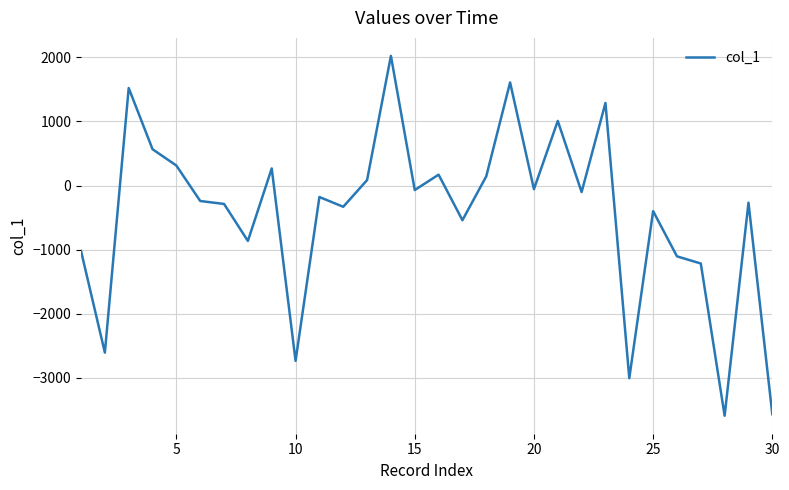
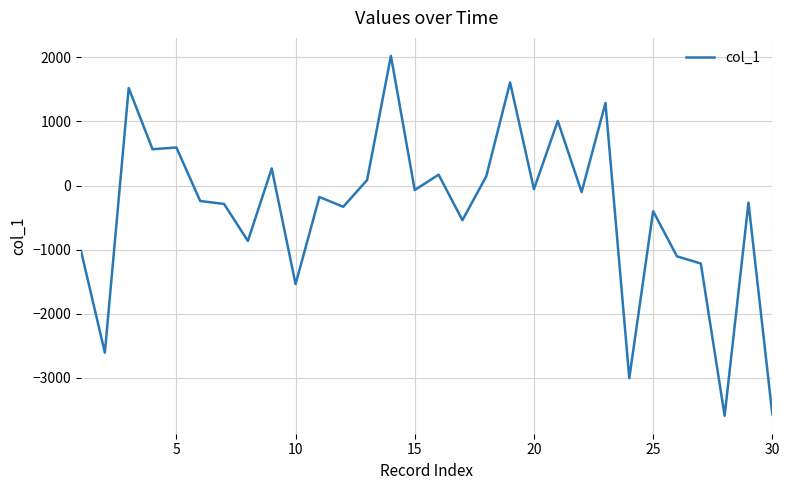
5: 300 -> 600
10: -2700 -> -1500
